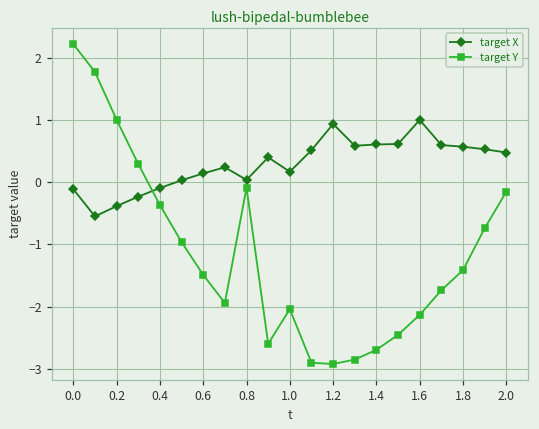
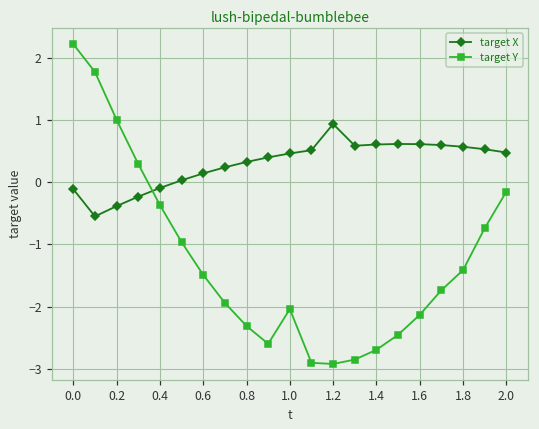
target X, 0.8: 0.0 -> 0.3
target Y, 0.8: -0.1 -> -2.3
target X, 1.0: 0.2 -> 0.5
target X, 1.6: 1.0 -> 0.6
